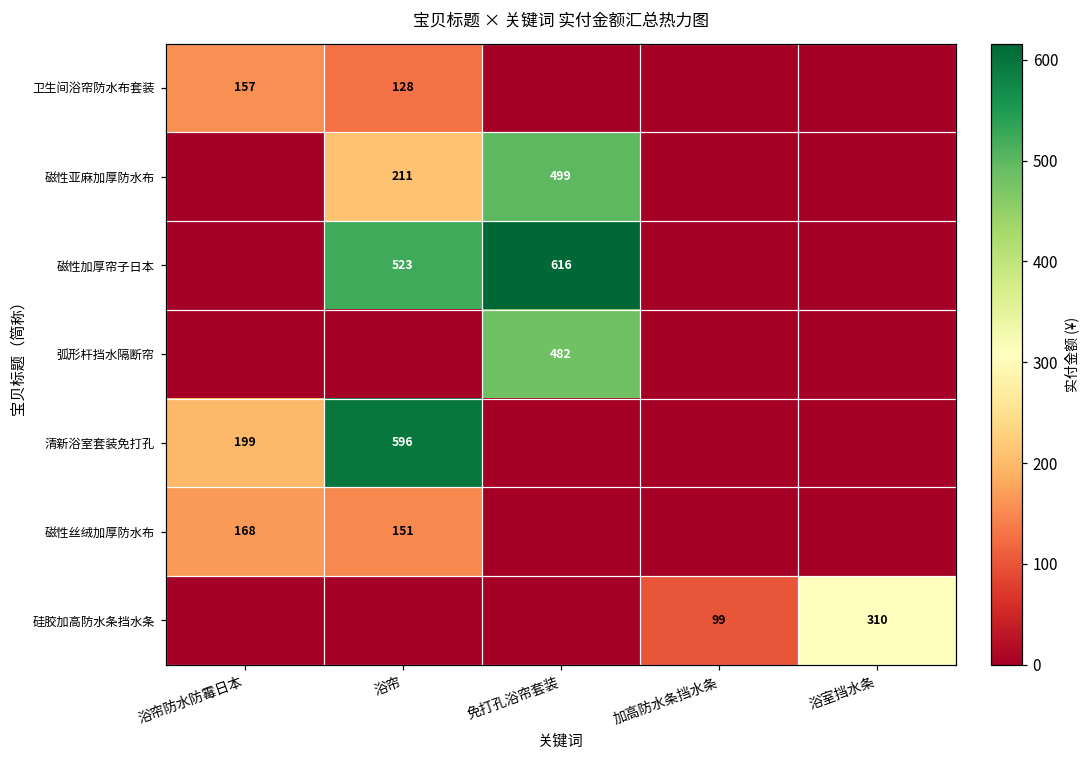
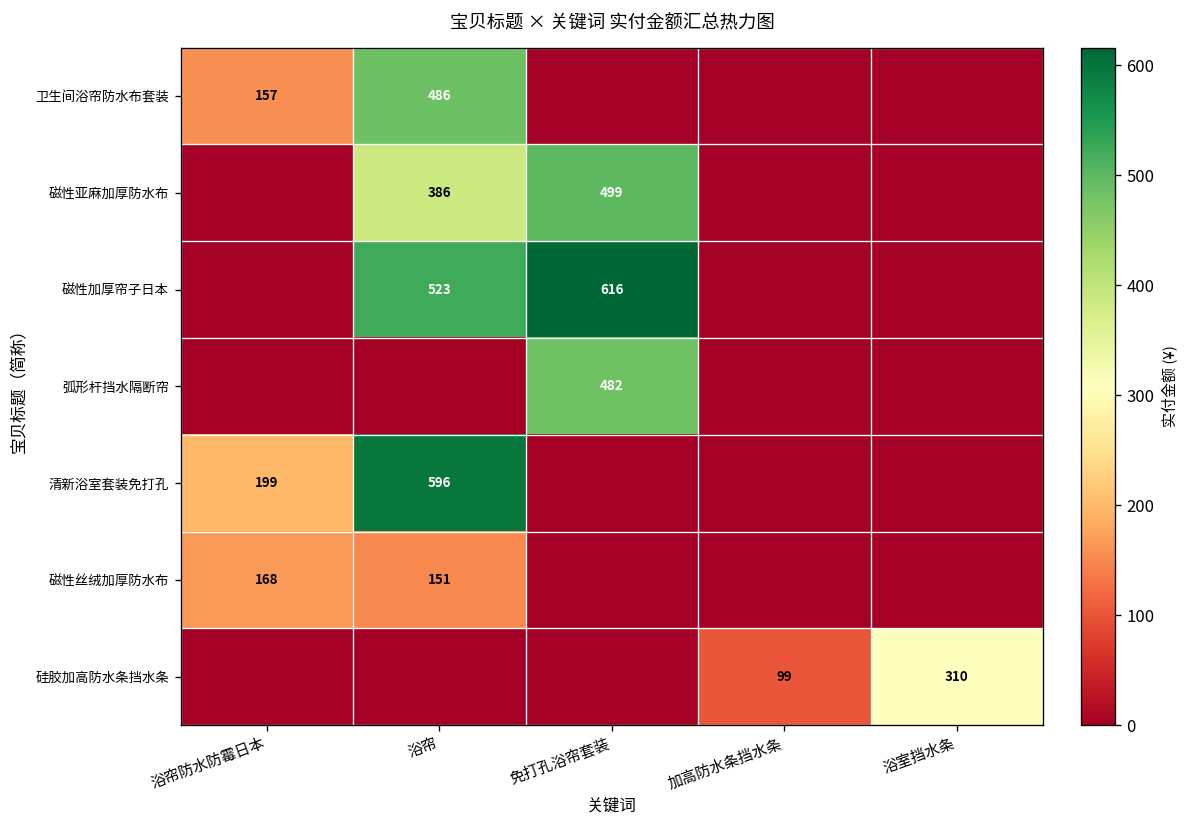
卫生间浴帘防水布套装, 浴帘: 128 -> 486
磁性亚麻加厚防水布, 浴帘: 211 -> 386
